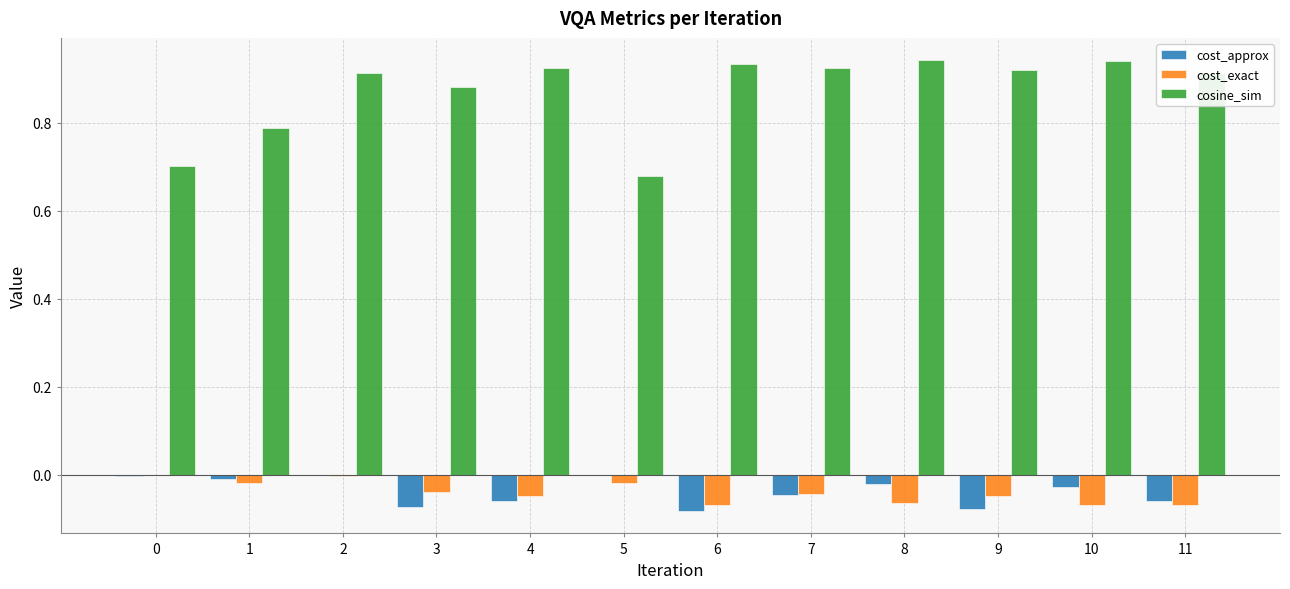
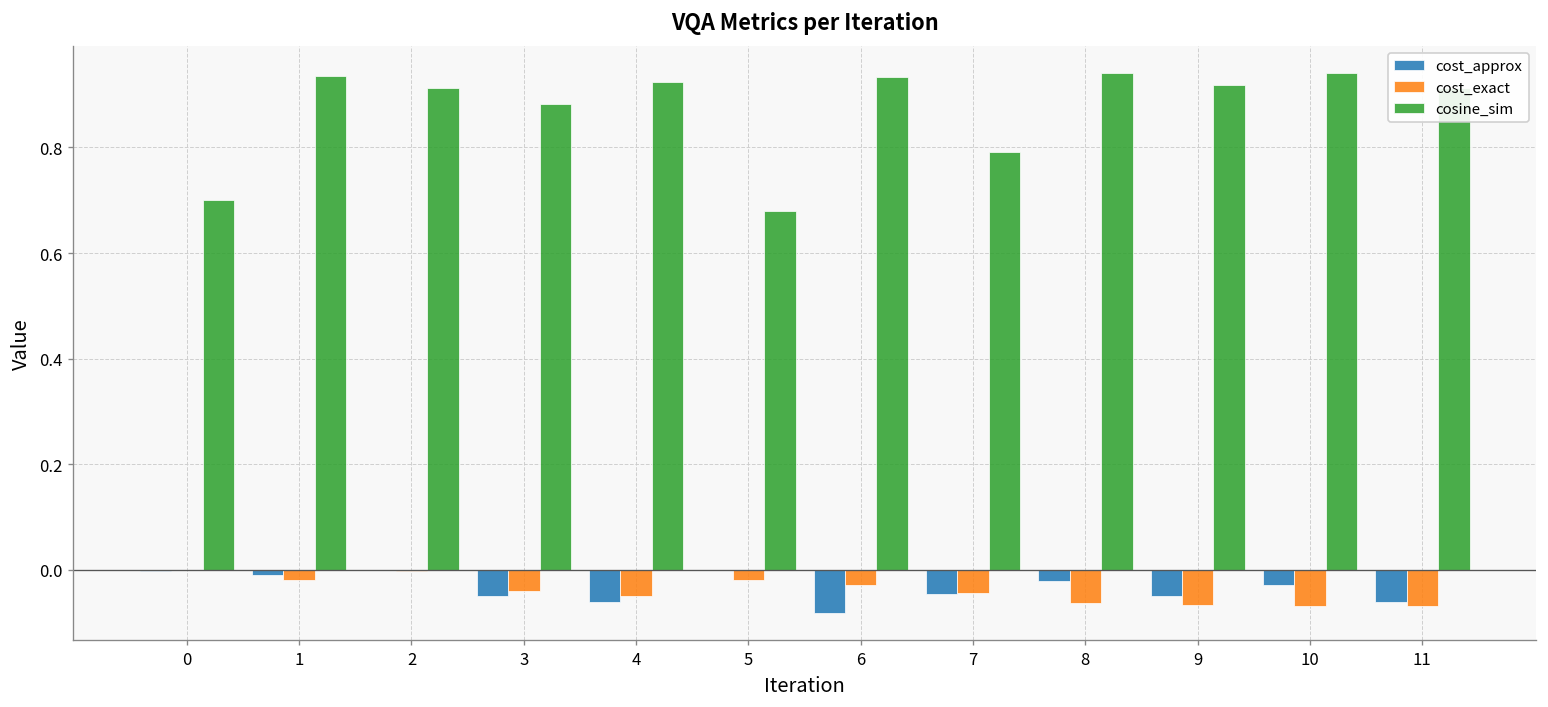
cosine_sim, 1: 0.79 -> 0.94
cost_approx, 3: -0.07 -> -0.05
cost_exact, 6: -0.07 -> -0.03
cosine_sim, 7: 0.92 -> 0.79
cost_approx, 9: -0.08 -> -0.05
cost_exact, 9: -0.05 -> -0.07
